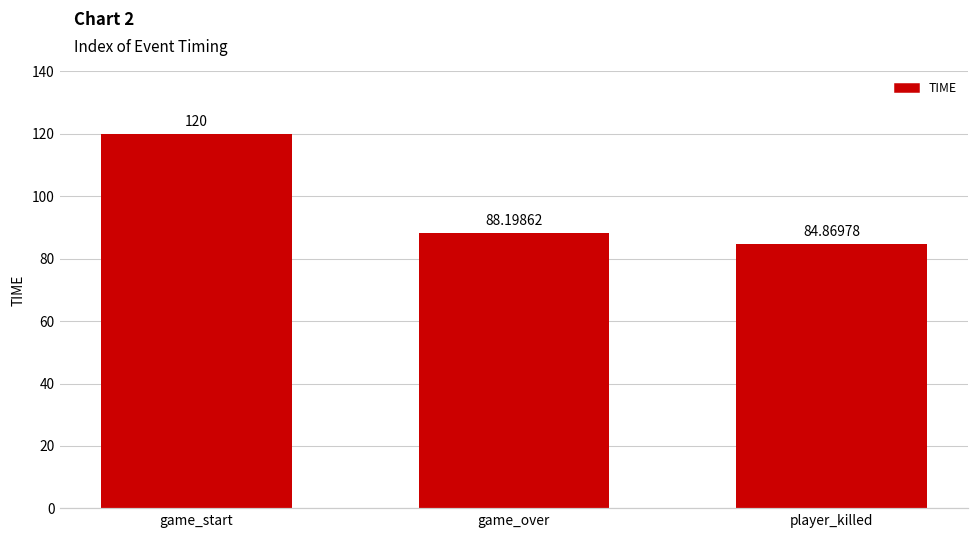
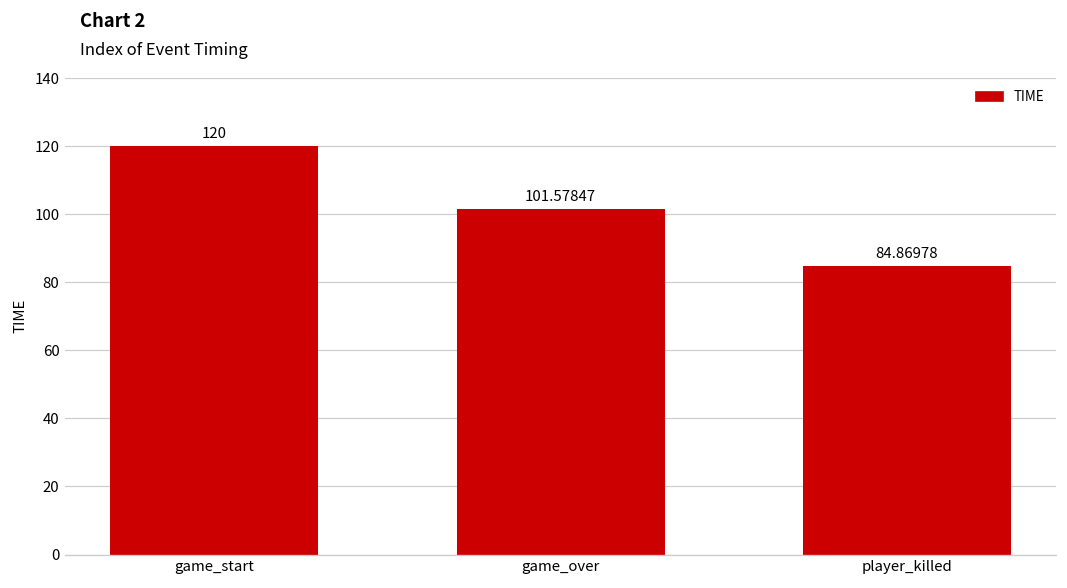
game_over: 88.19862 -> 101.57847
